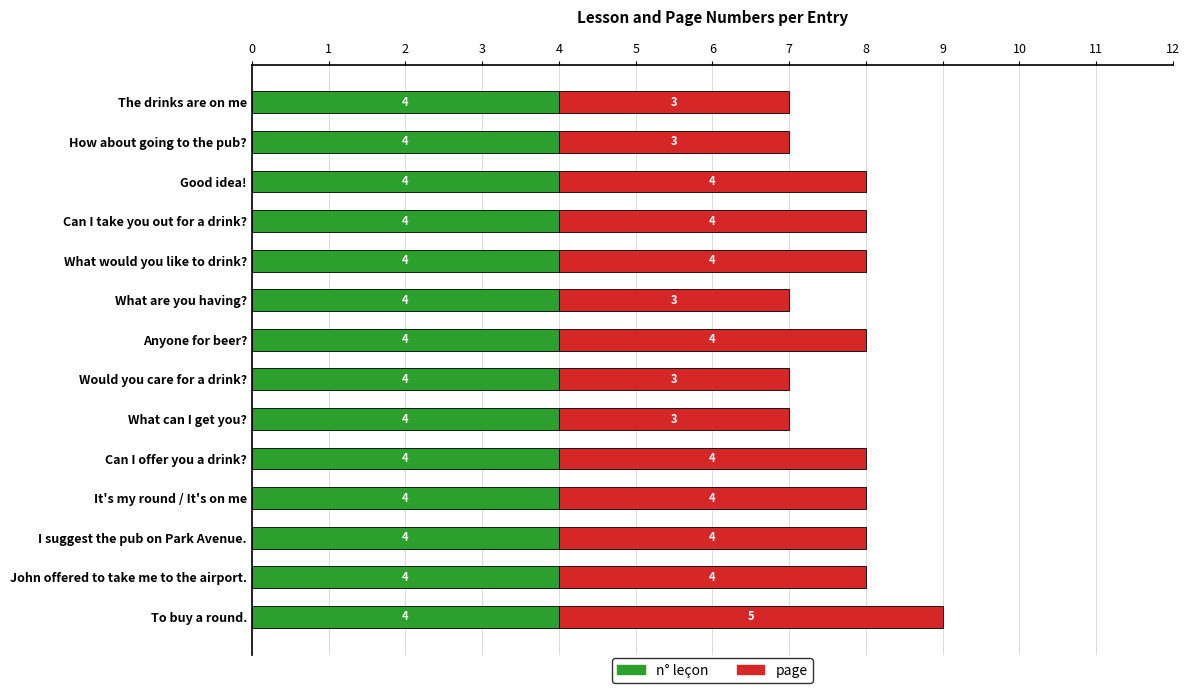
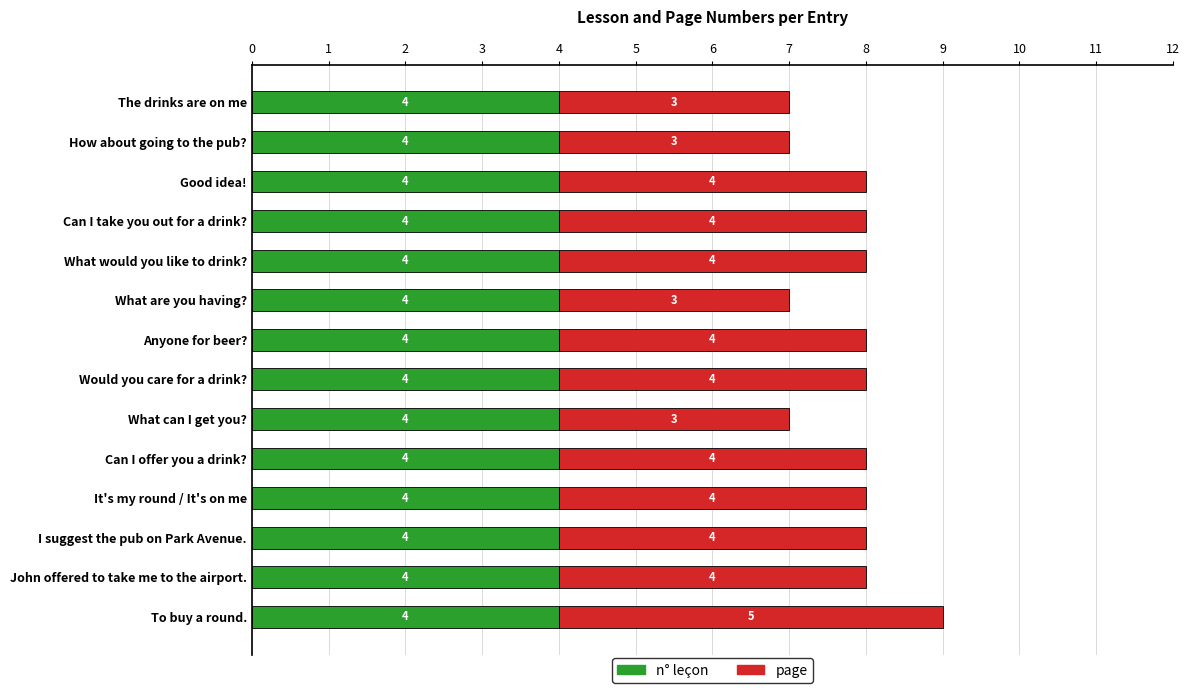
page, Would you care for a drink?: 3 -> 4
